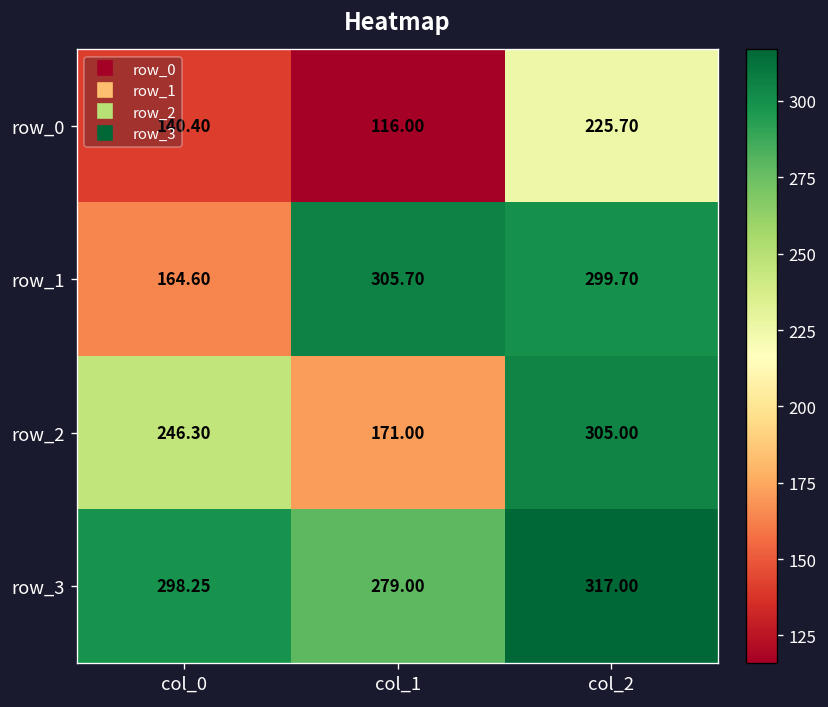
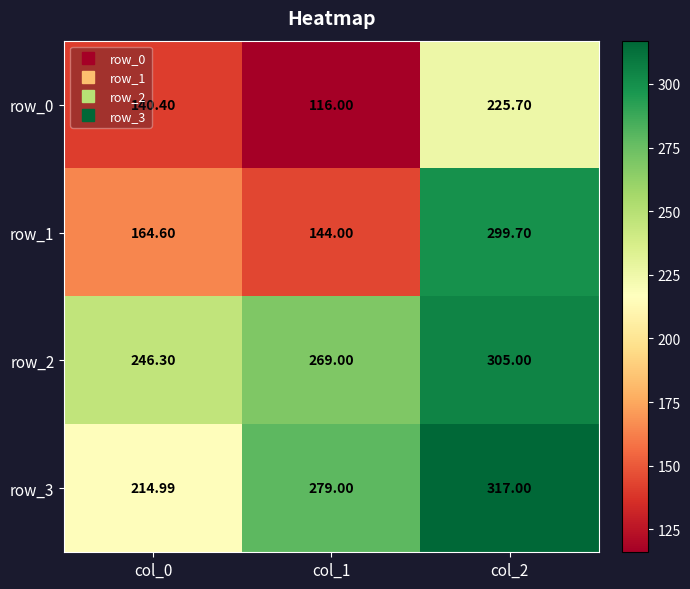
row_1, col_1: 305.70 -> 144.00
row_2, col_1: 171.00 -> 269.00
row_3, col_0: 298.25 -> 214.99
